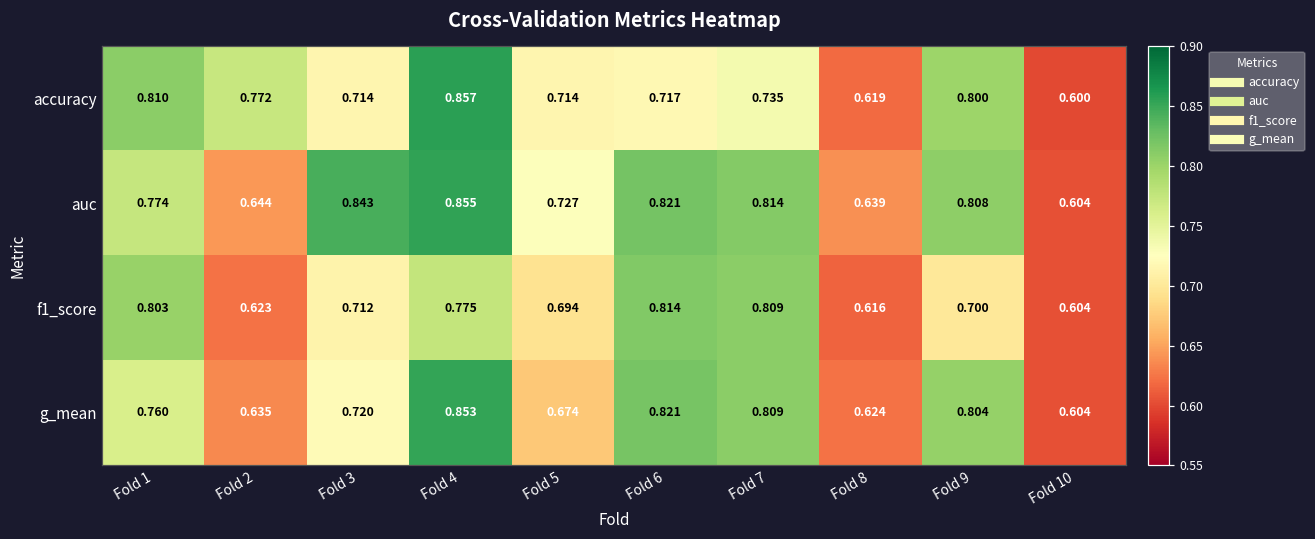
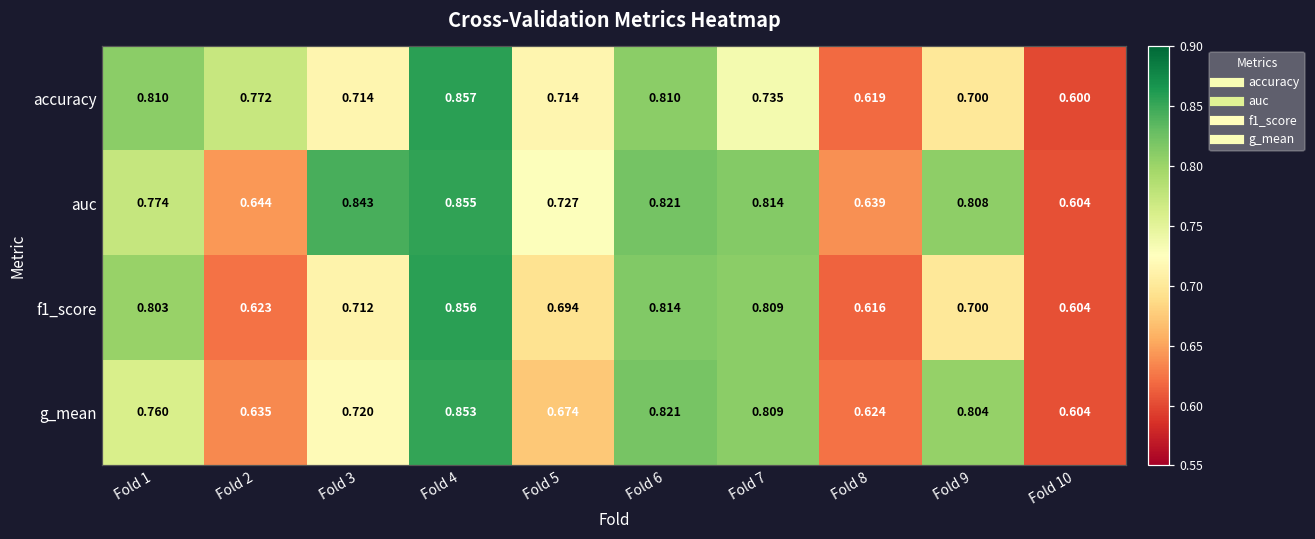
accuracy, Fold 6: 0.717 -> 0.810
accuracy, Fold 9: 0.800 -> 0.700
f1_score, Fold 4: 0.775 -> 0.856
